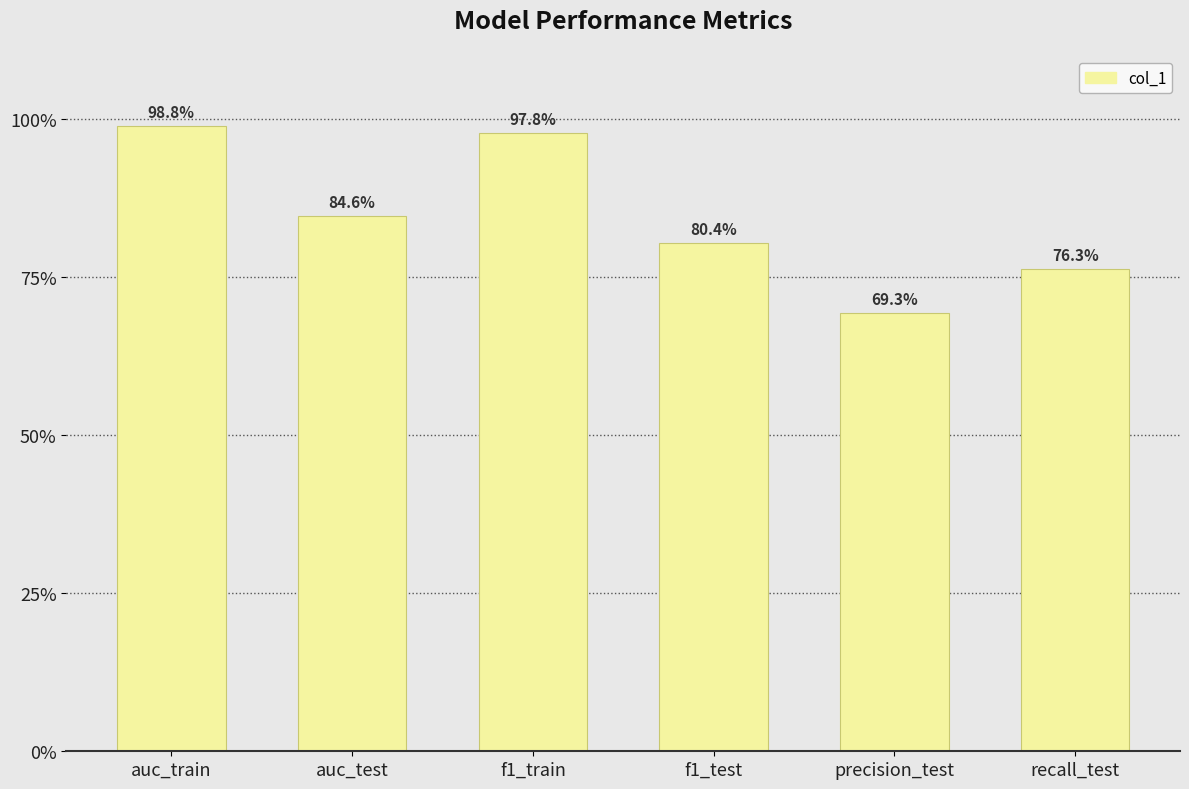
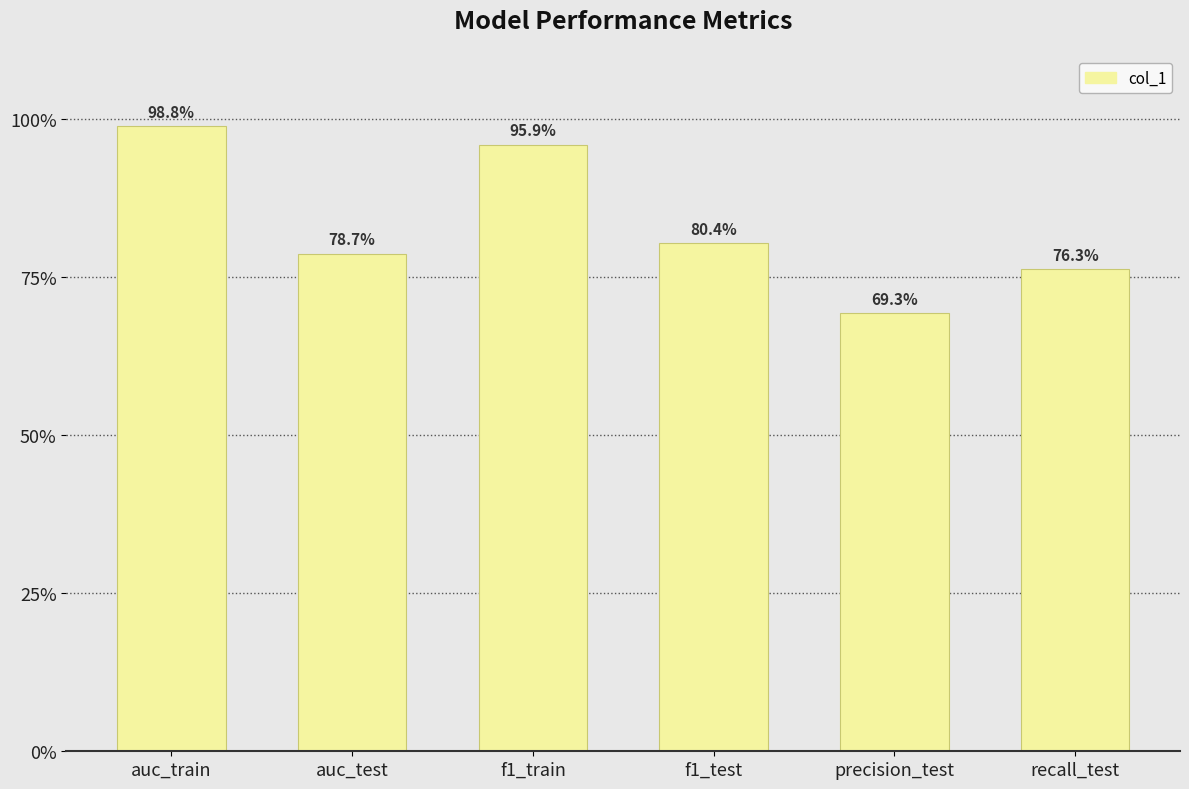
auc_test: 84.6% -> 78.7%
f1_train: 97.8% -> 95.9%
